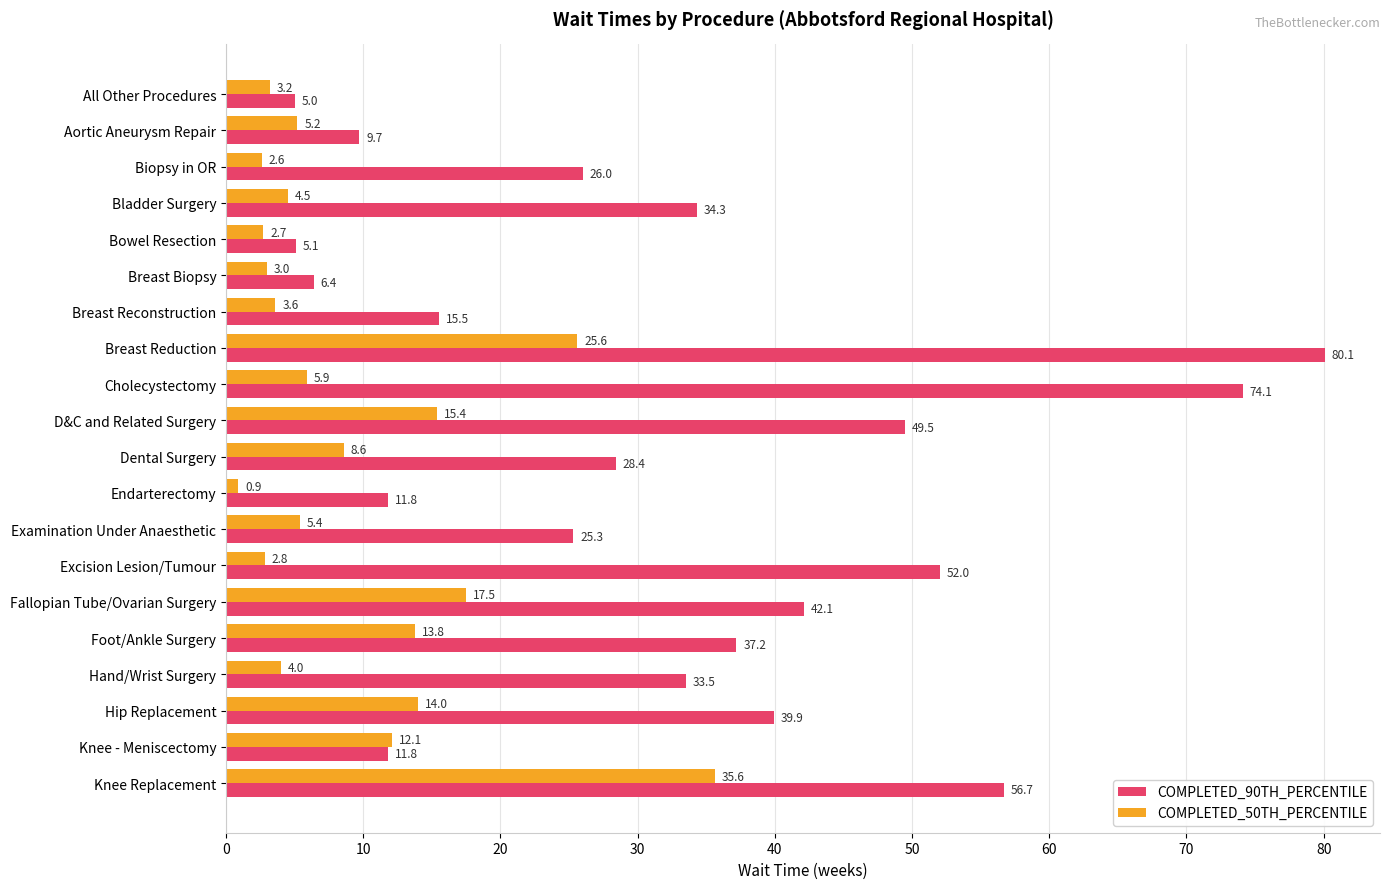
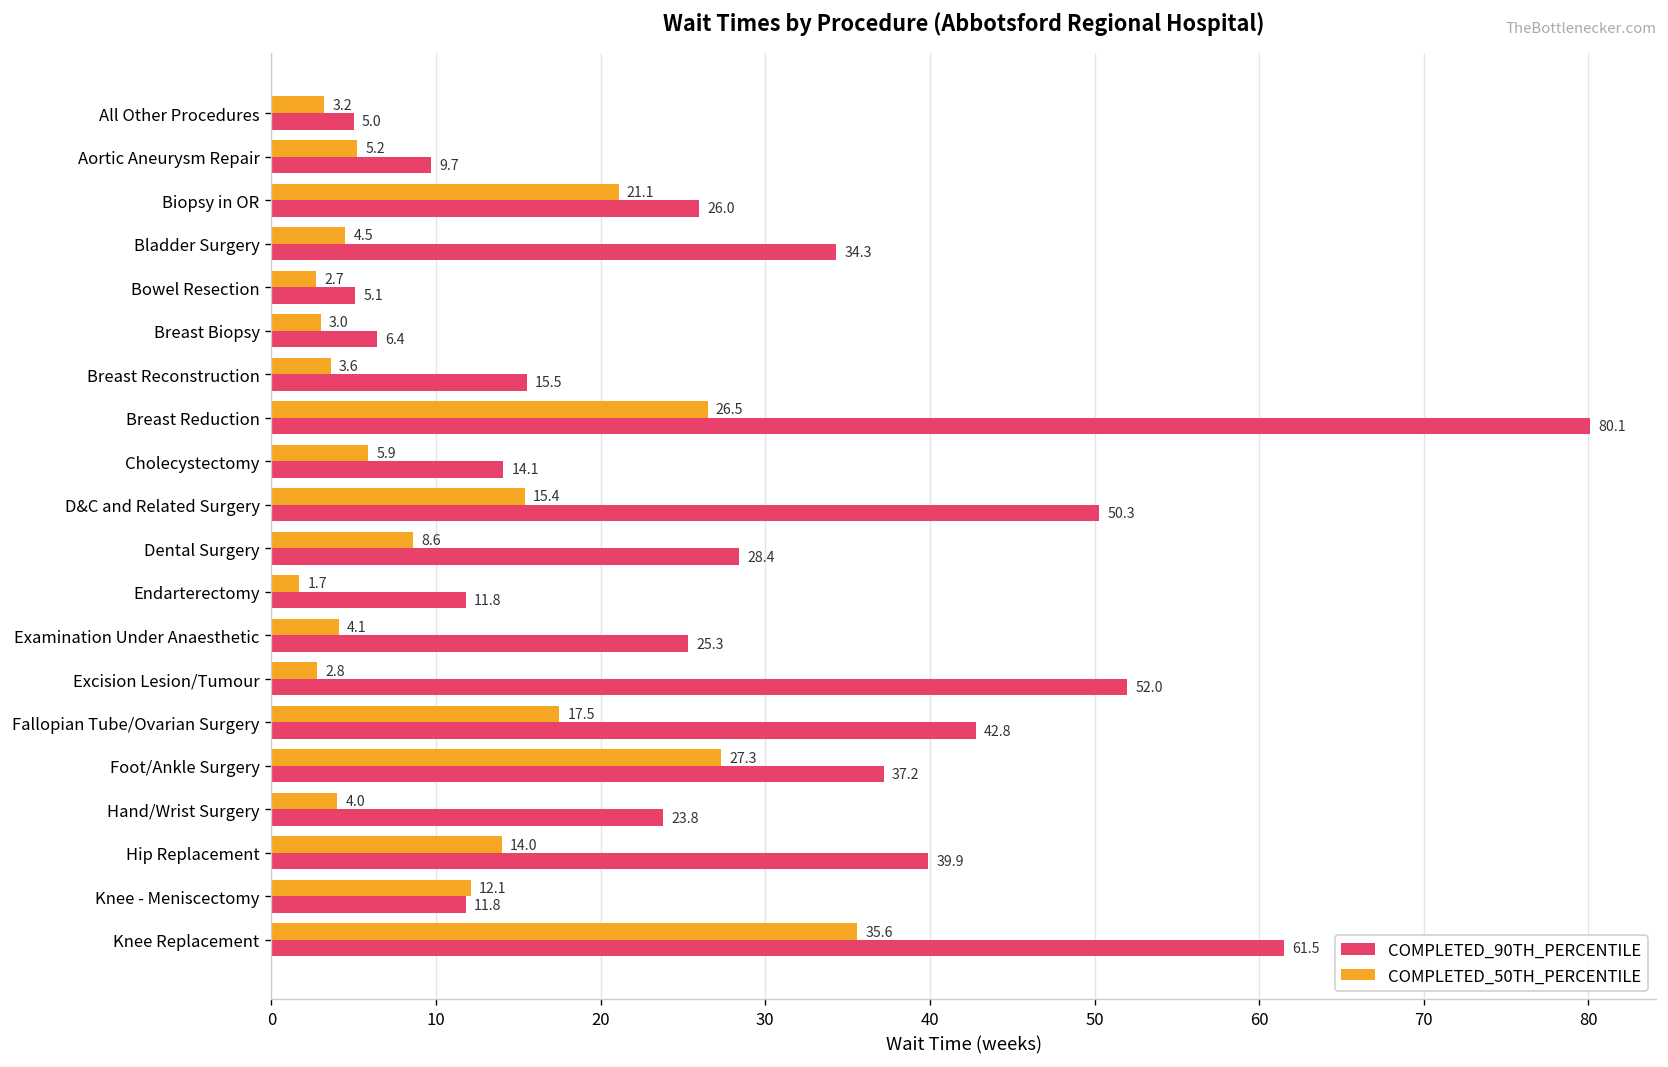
COMPLETED_50TH_PERCENTILE, Biopsy in OR: 2.6 -> 21.1
COMPLETED_50TH_PERCENTILE, Breast Reduction: 25.6 -> 26.5
COMPLETED_90TH_PERCENTILE, Cholecystectomy: 74.1 -> 14.1
COMPLETED_90TH_PERCENTILE, D&C and Related Surgery: 49.5 -> 50.3
COMPLETED_50TH_PERCENTILE, Endarterectomy: 0.9 -> 1.7
COMPLETED_50TH_PERCENTILE, Examination Under Anaesthetic: 5.4 -> 4.1
COMPLETED_90TH_PERCENTILE, Fallopian Tube/Ovarian Surgery: 42.1 -> 42.8
COMPLETED_50TH_PERCENTILE, Foot/Ankle Surgery: 13.8 -> 27.3
COMPLETED_90TH_PERCENTILE, Hand/Wrist Surgery: 33.5 -> 23.8
COMPLETED_90TH_PERCENTILE, Knee Replacement: 56.7 -> 61.5
